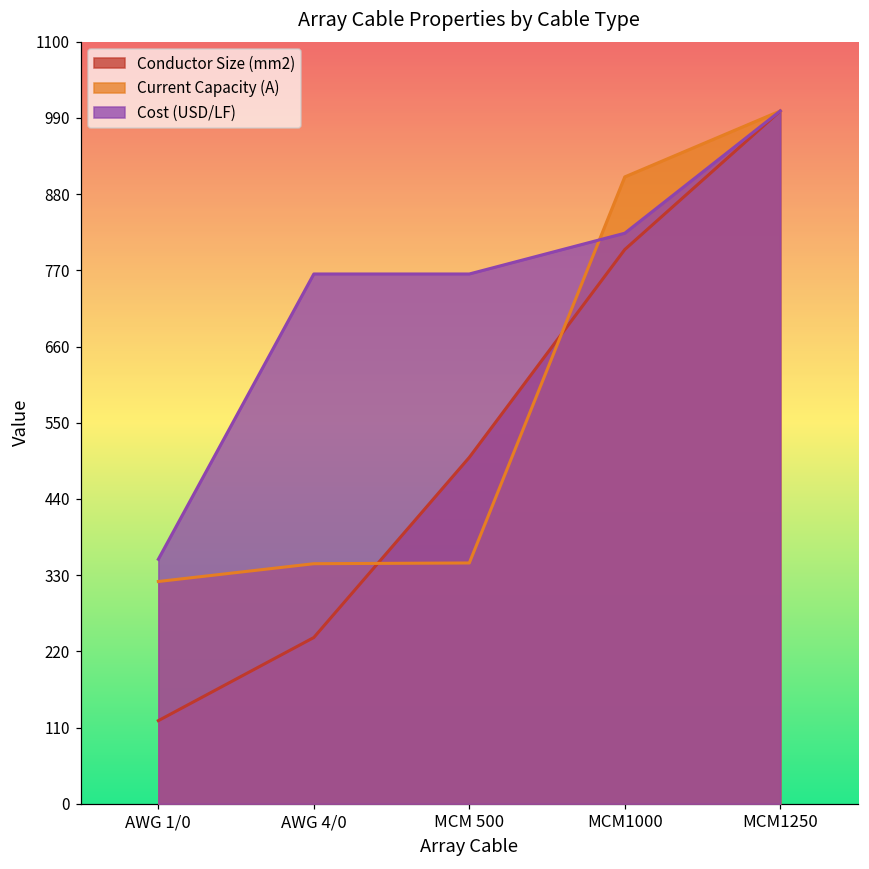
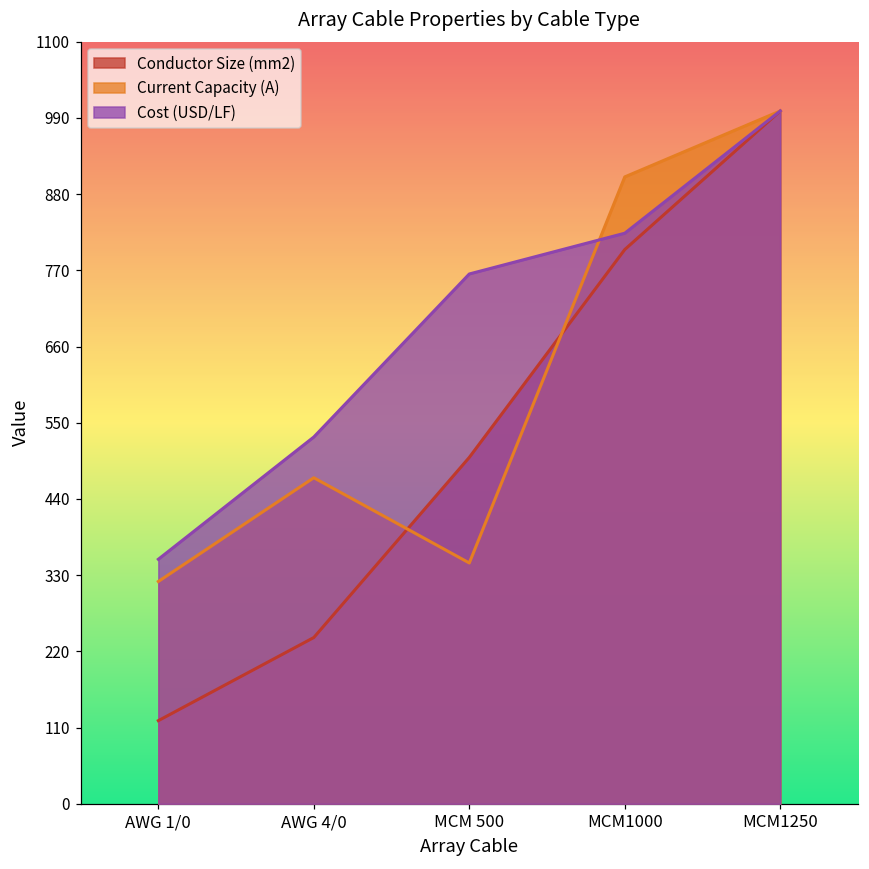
Current Capacity (A), AWG 4/0: 350 -> 470
Cost (USD/LF), AWG 4/0: 760 -> 530
